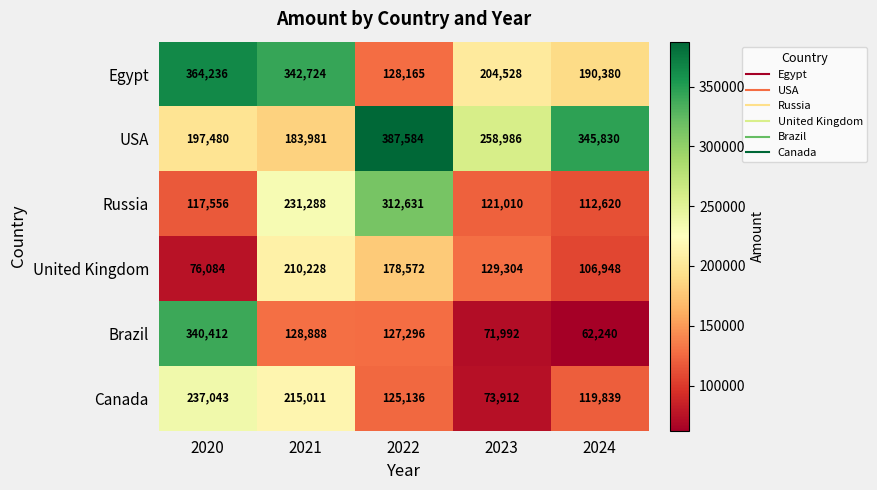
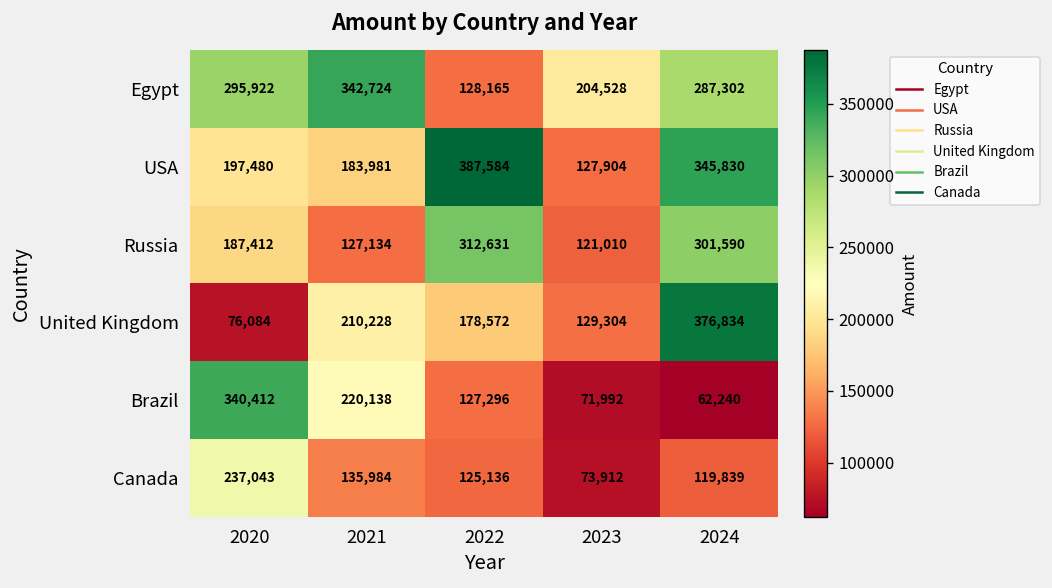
Egypt, 2020: 364,236 -> 295,922
Egypt, 2024: 190,380 -> 287,302
USA, 2023: 258,986 -> 127,904
Russia, 2020: 117,556 -> 187,412
Russia, 2021: 231,288 -> 127,134
Russia, 2024: 112,620 -> 301,590
United Kingdom, 2024: 106,948 -> 376,834
Brazil, 2021: 128,888 -> 220,138
Canada, 2021: 215,011 -> 135,984
